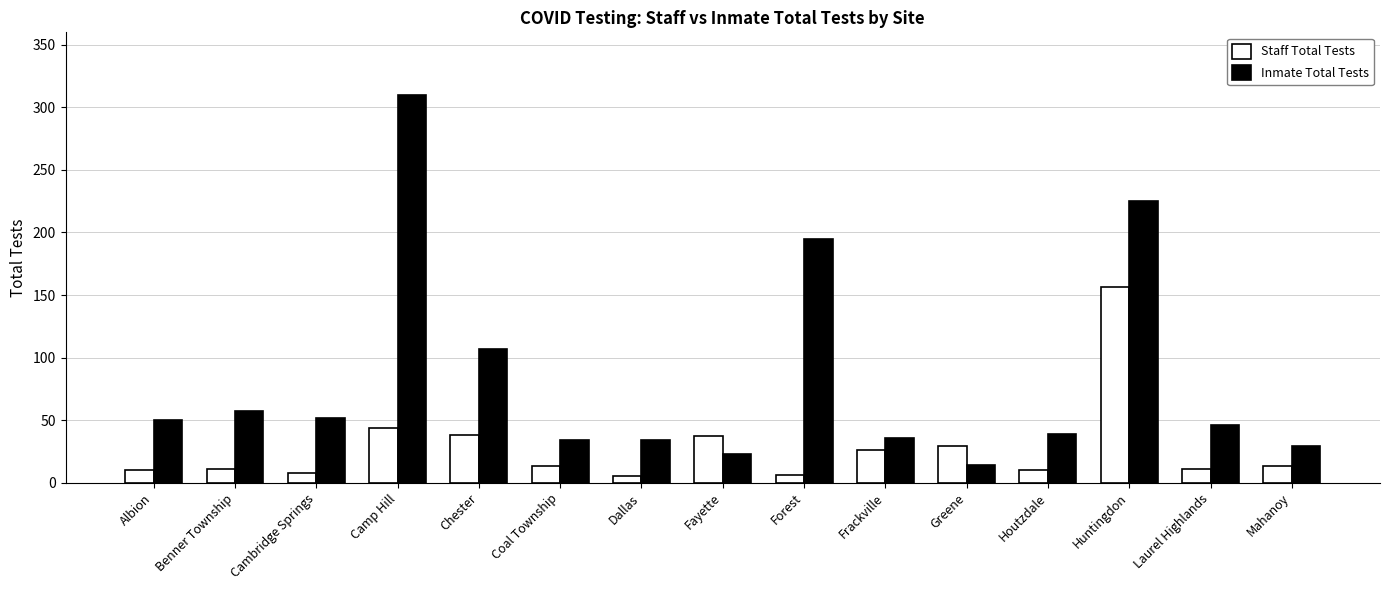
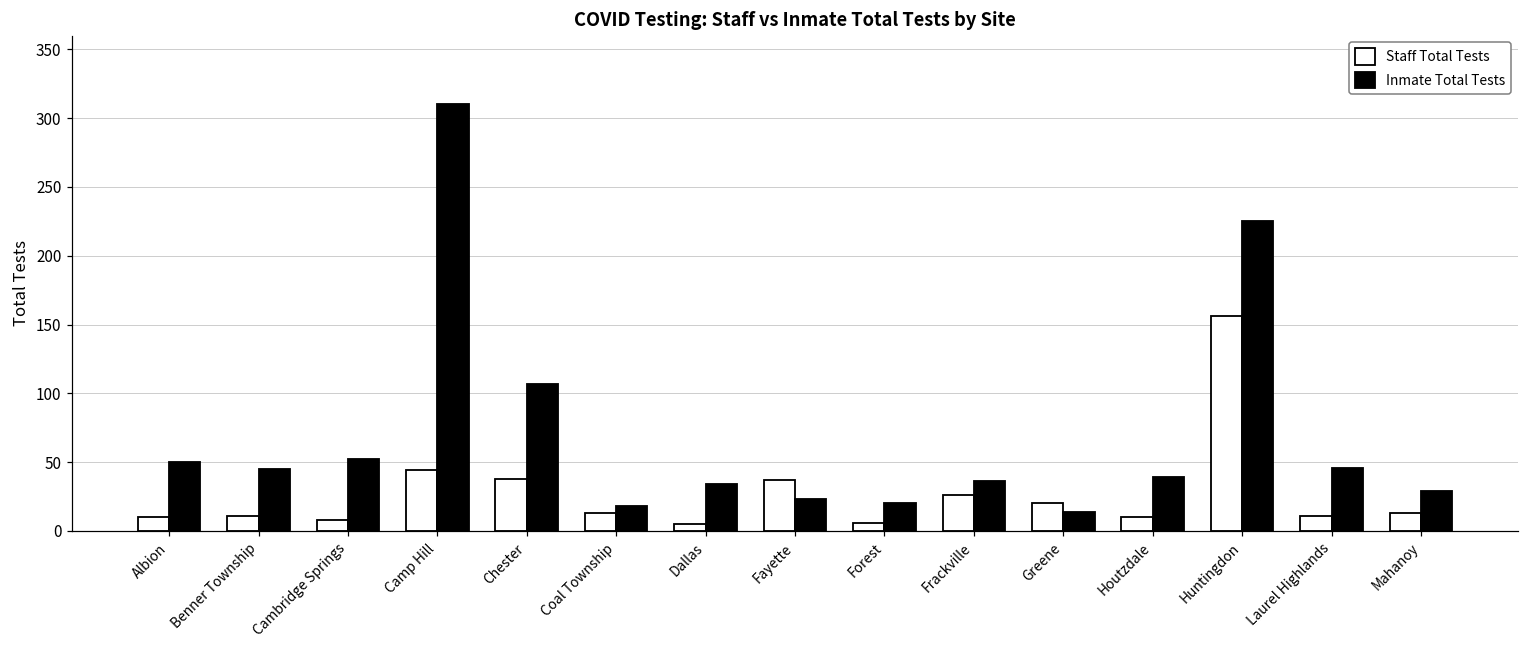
Inmate Total Tests, Benner Township: 57 -> 45
Inmate Total Tests, Coal Township: 34 -> 18
Inmate Total Tests, Forest: 195 -> 20
Staff Total Tests, Greene: 29 -> 20
